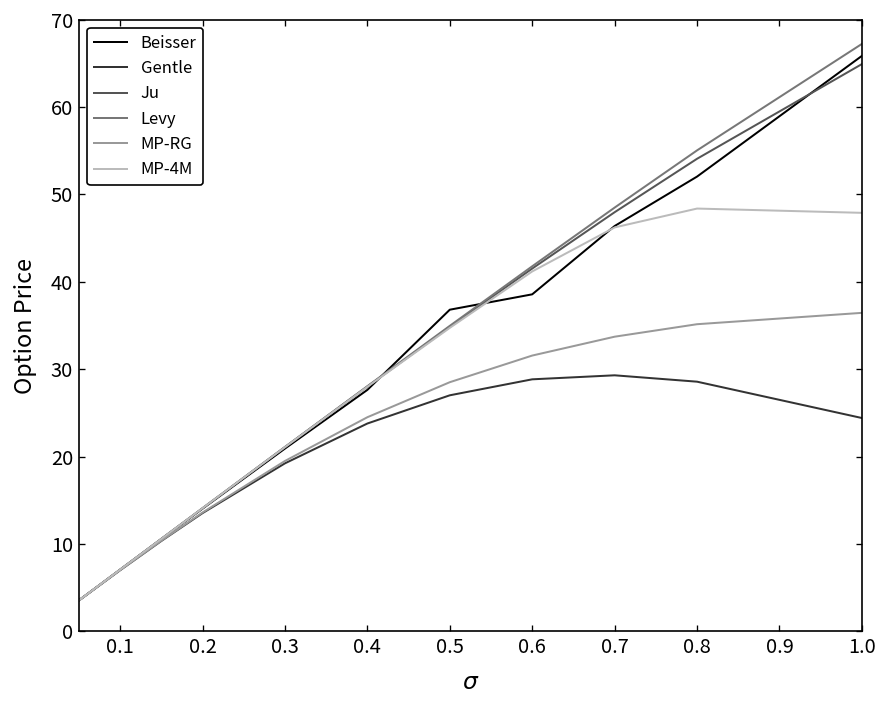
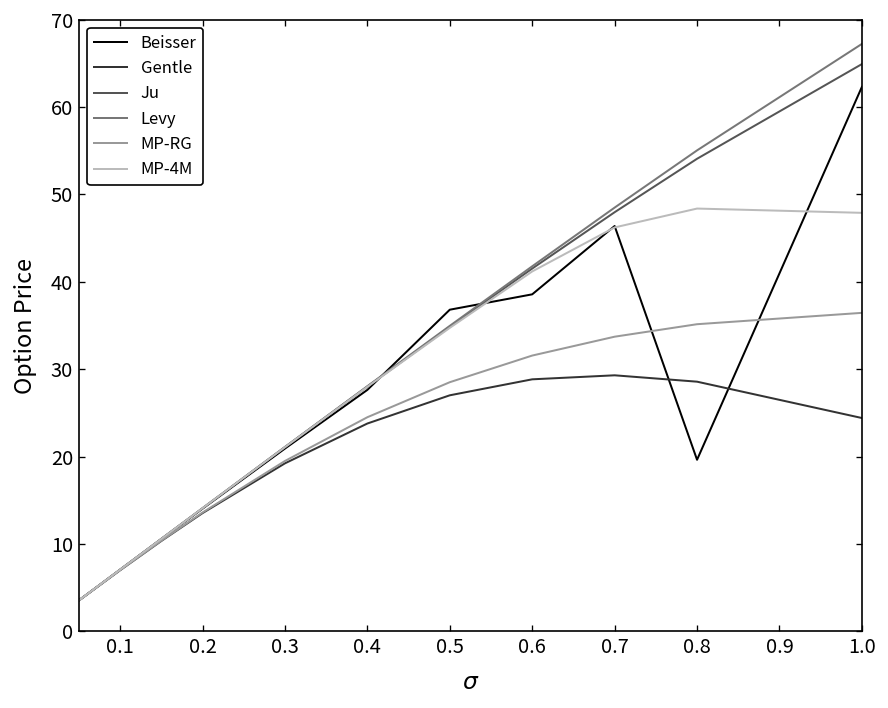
Beisser, 0.8: 52 -> 20
Beisser, 1.0: 66 -> 62
